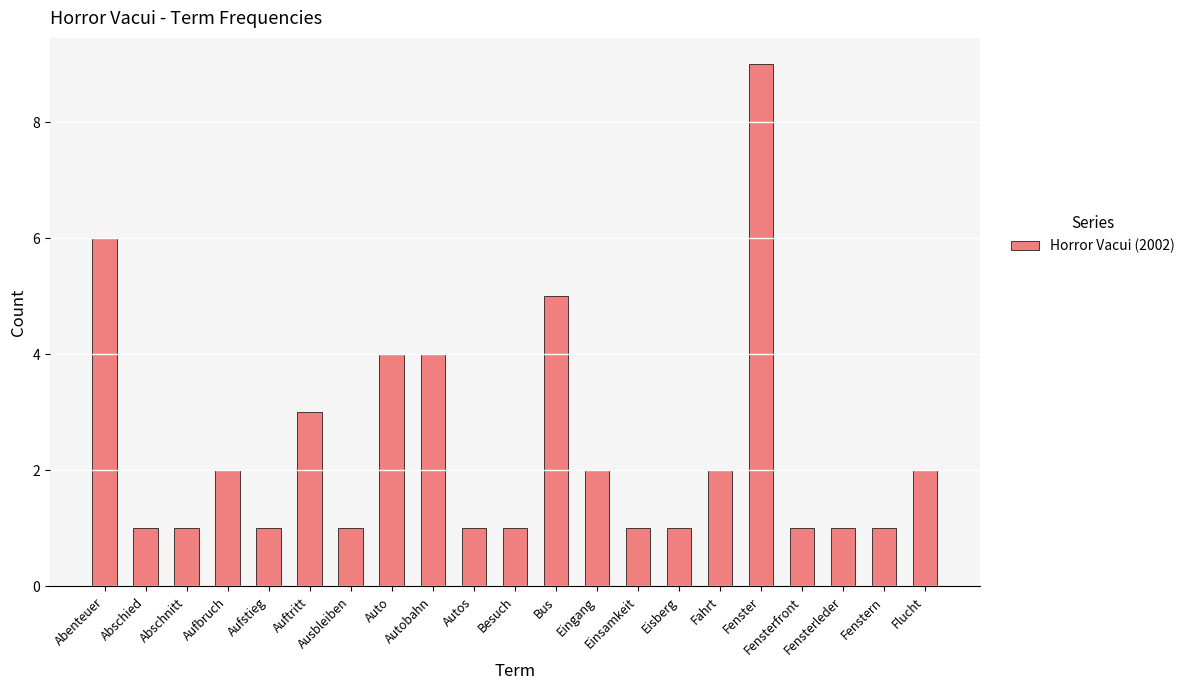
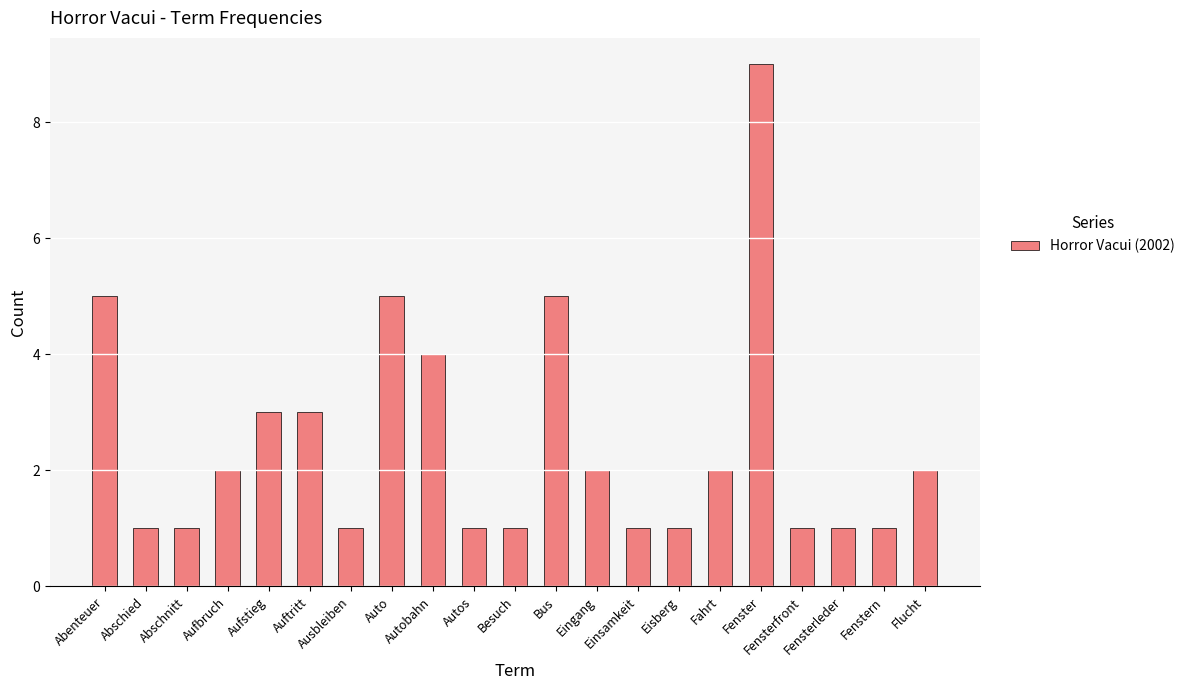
Abenteuer: 6 -> 5
Aufstieg: 1 -> 3
Auto: 4 -> 5
